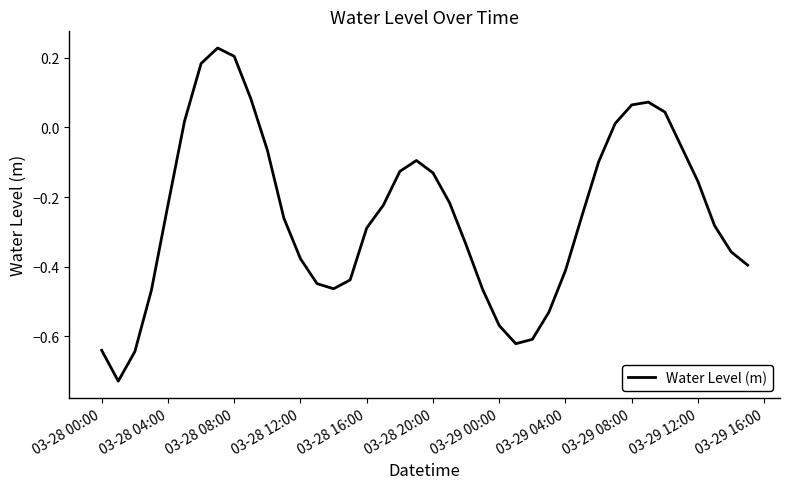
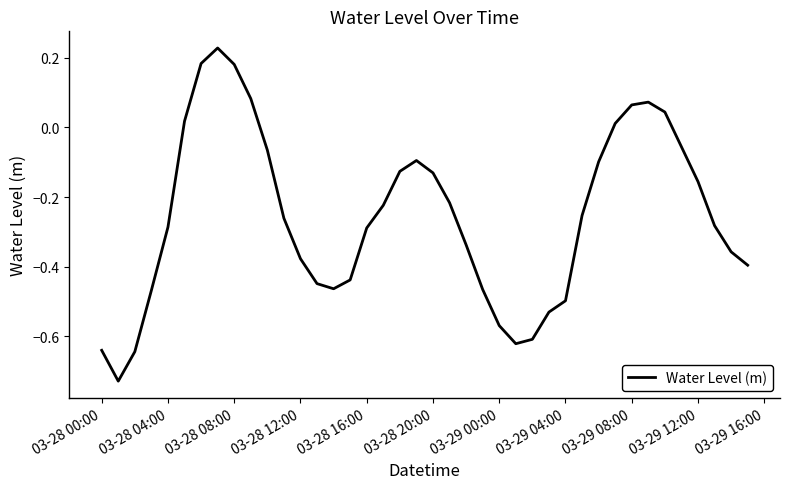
03-28 04:00: -0.22 -> -0.29
03-28 08:00: 0.20 -> 0.18
03-29 04:00: -0.41 -> -0.50
